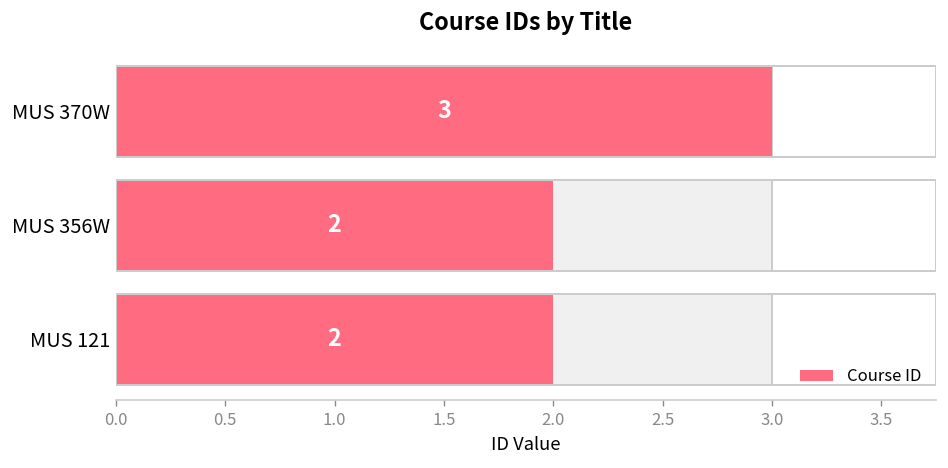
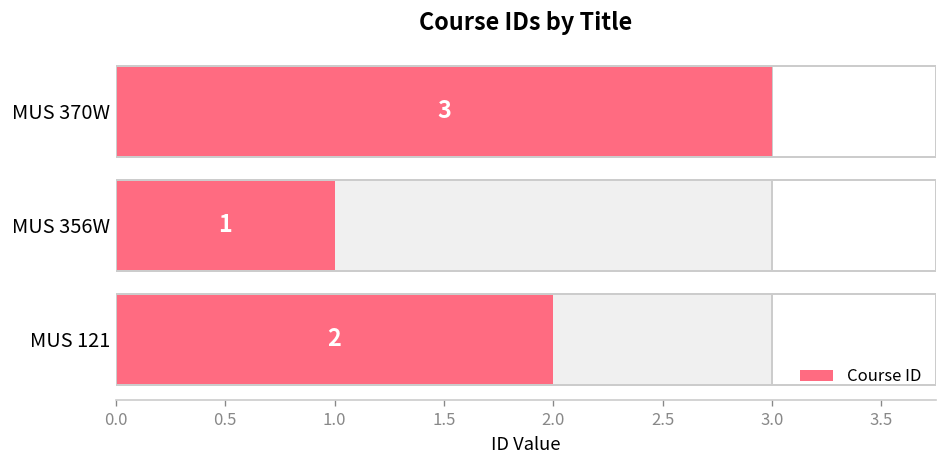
Course ID, MUS 356W: 2 -> 1
